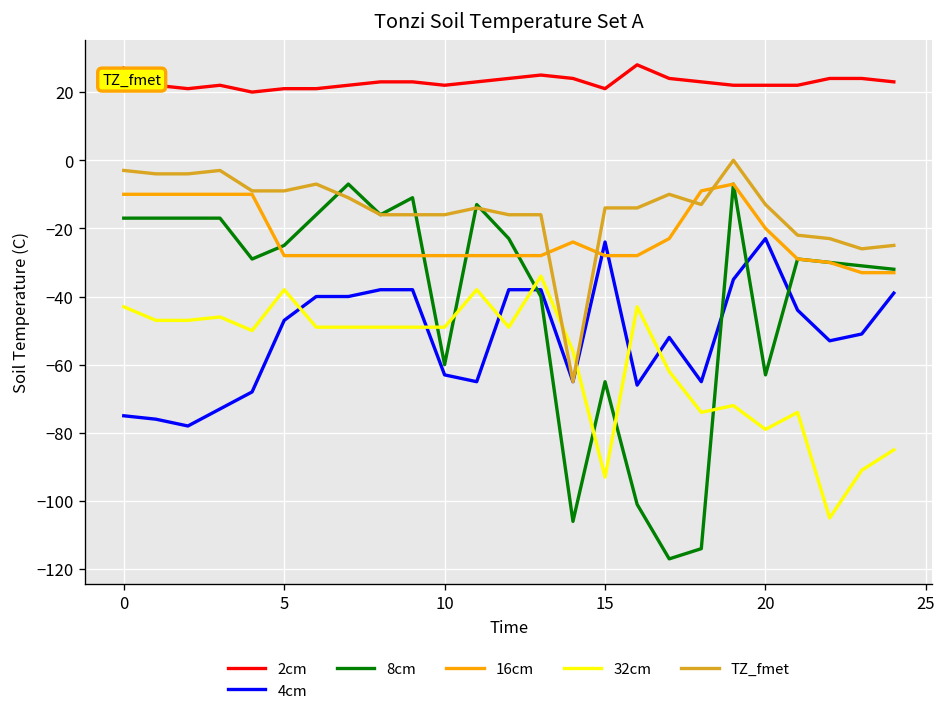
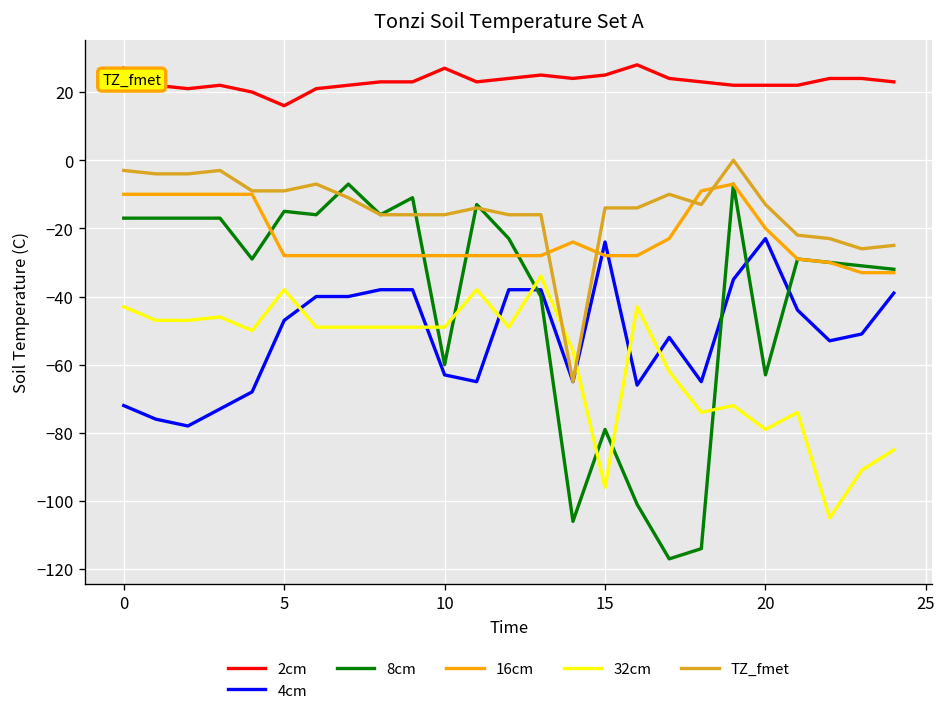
4cm, 0: -75 -> -72
2cm, 5: 21 -> 16
8cm, 5: -25 -> -15
2cm, 10: 22 -> 27
2cm, 15: 21 -> 25
8cm, 15: -65 -> -79
32cm, 15: -93 -> -96
